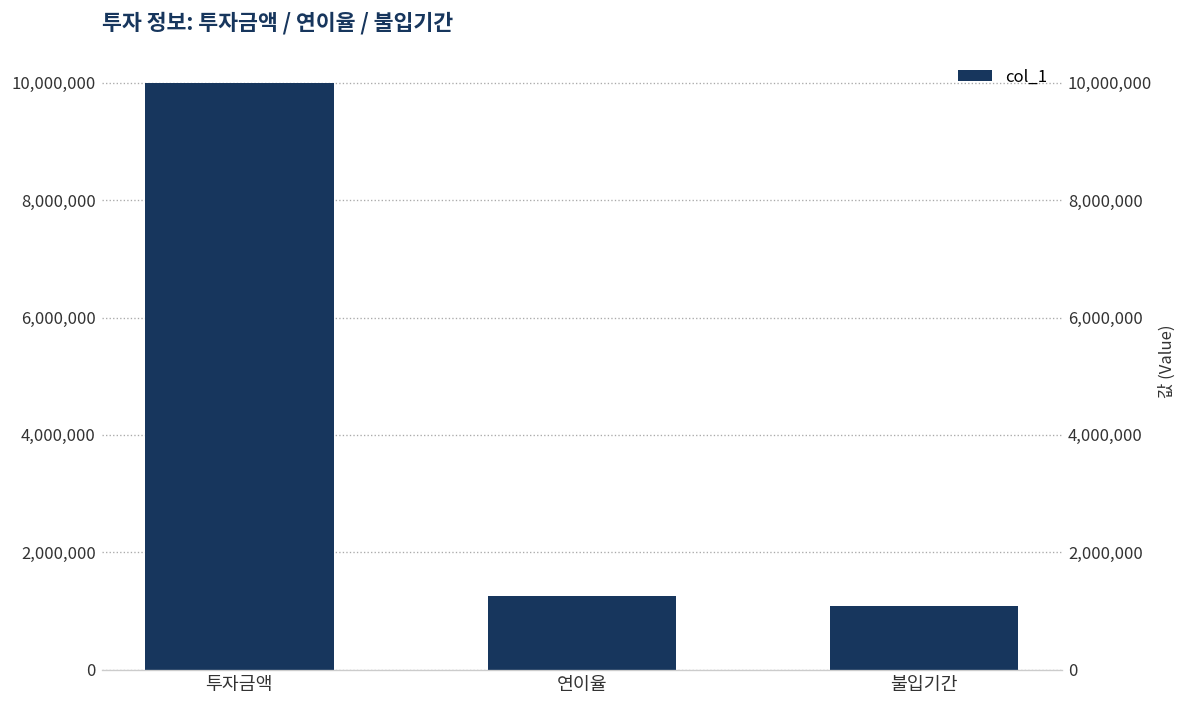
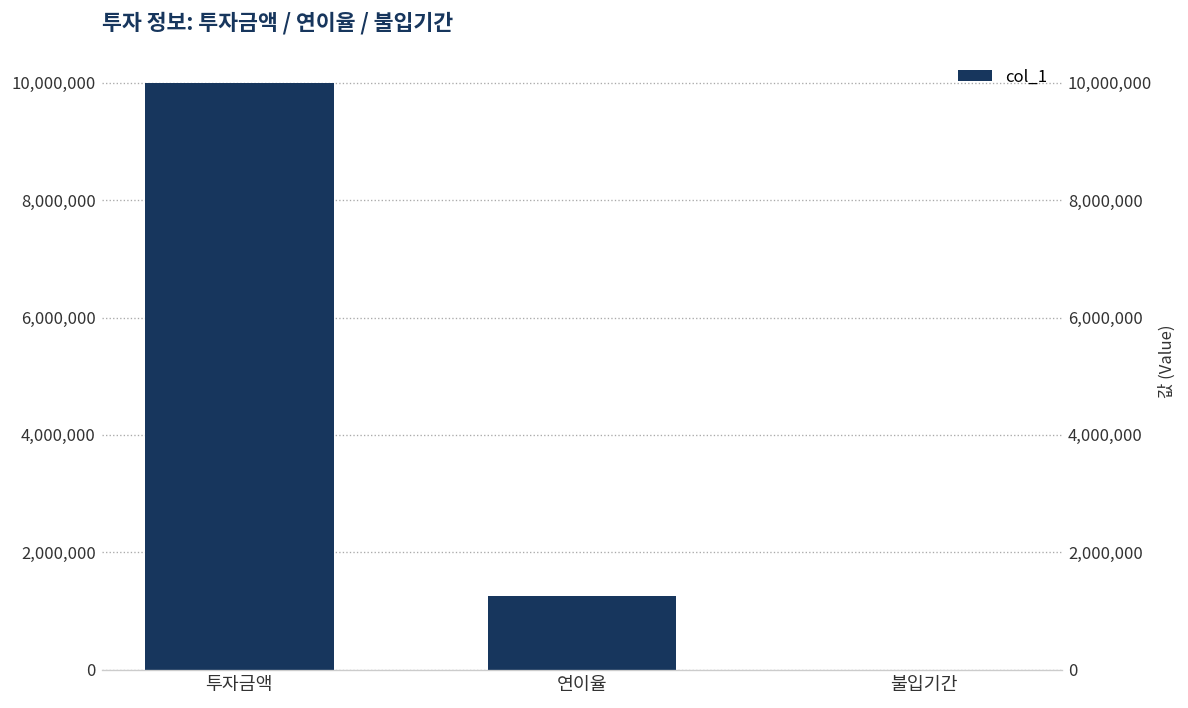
불입기간: 1,100,000 -> 0
